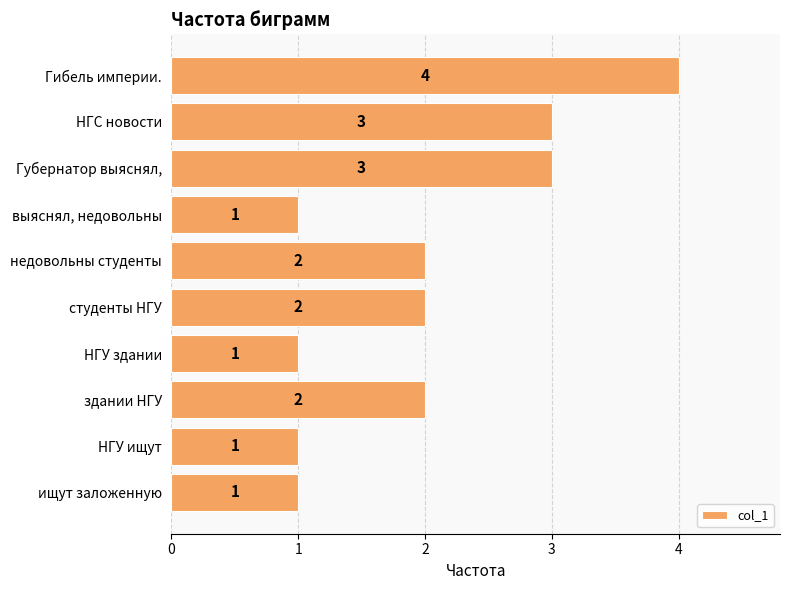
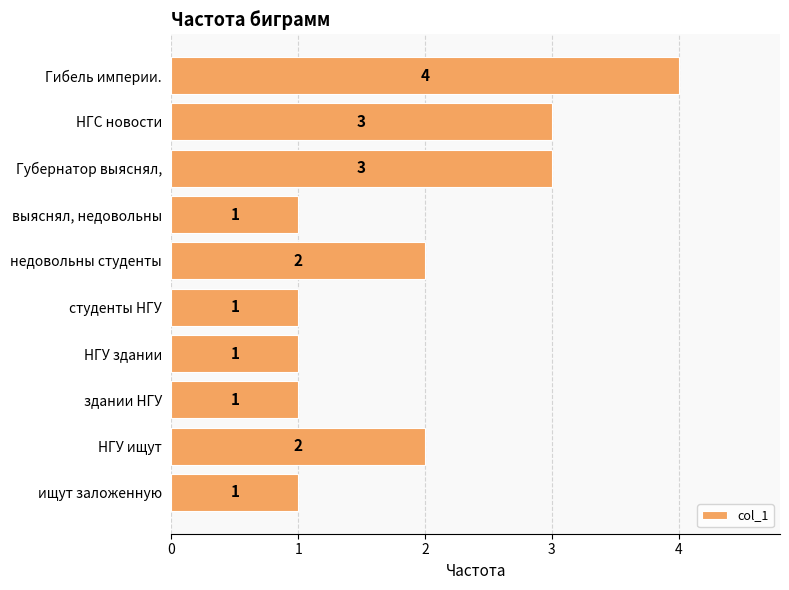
студенты НГУ: 2 -> 1
здании НГУ: 2 -> 1
НГУ ищут: 1 -> 2
